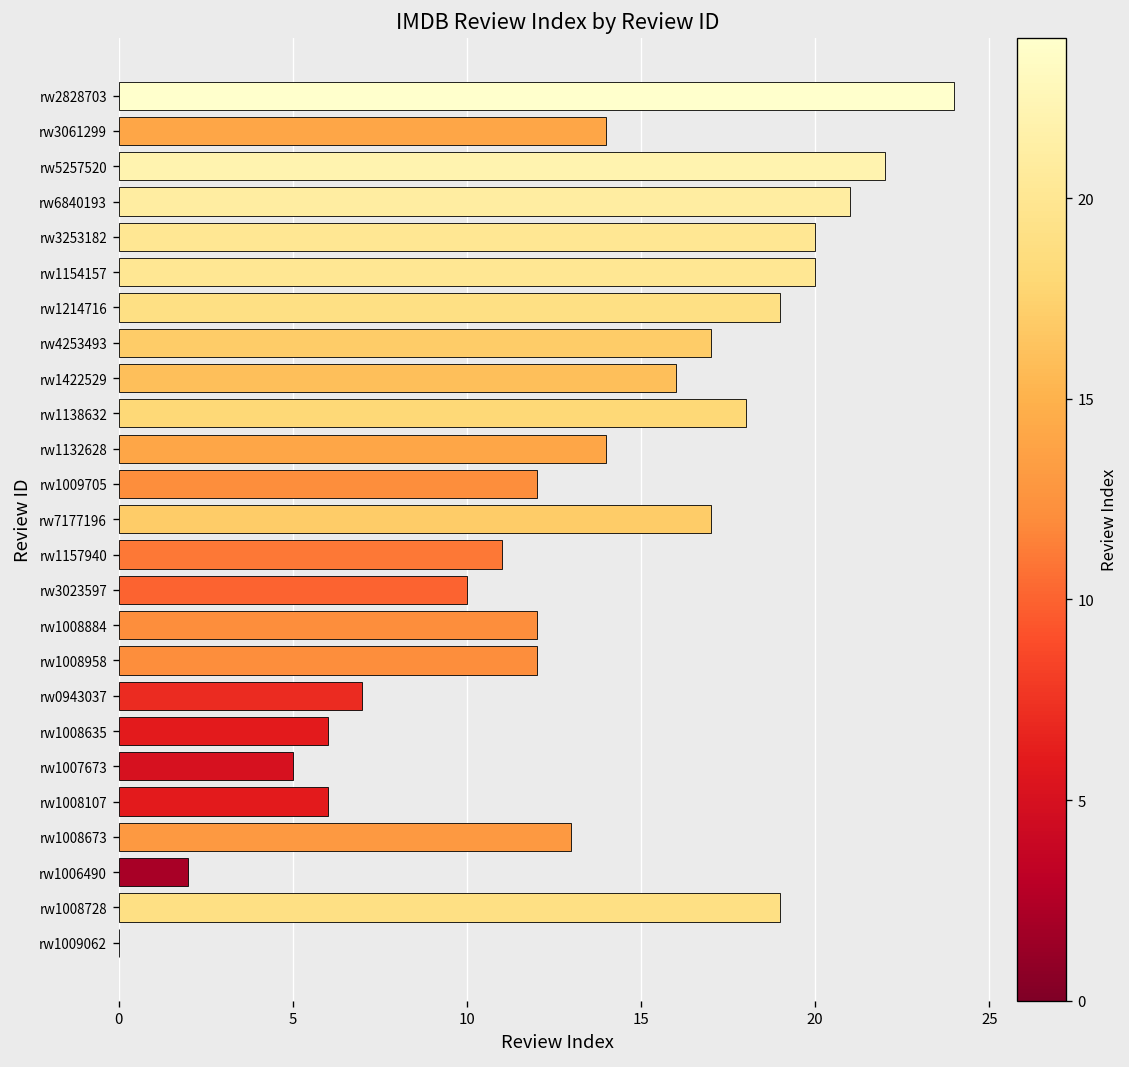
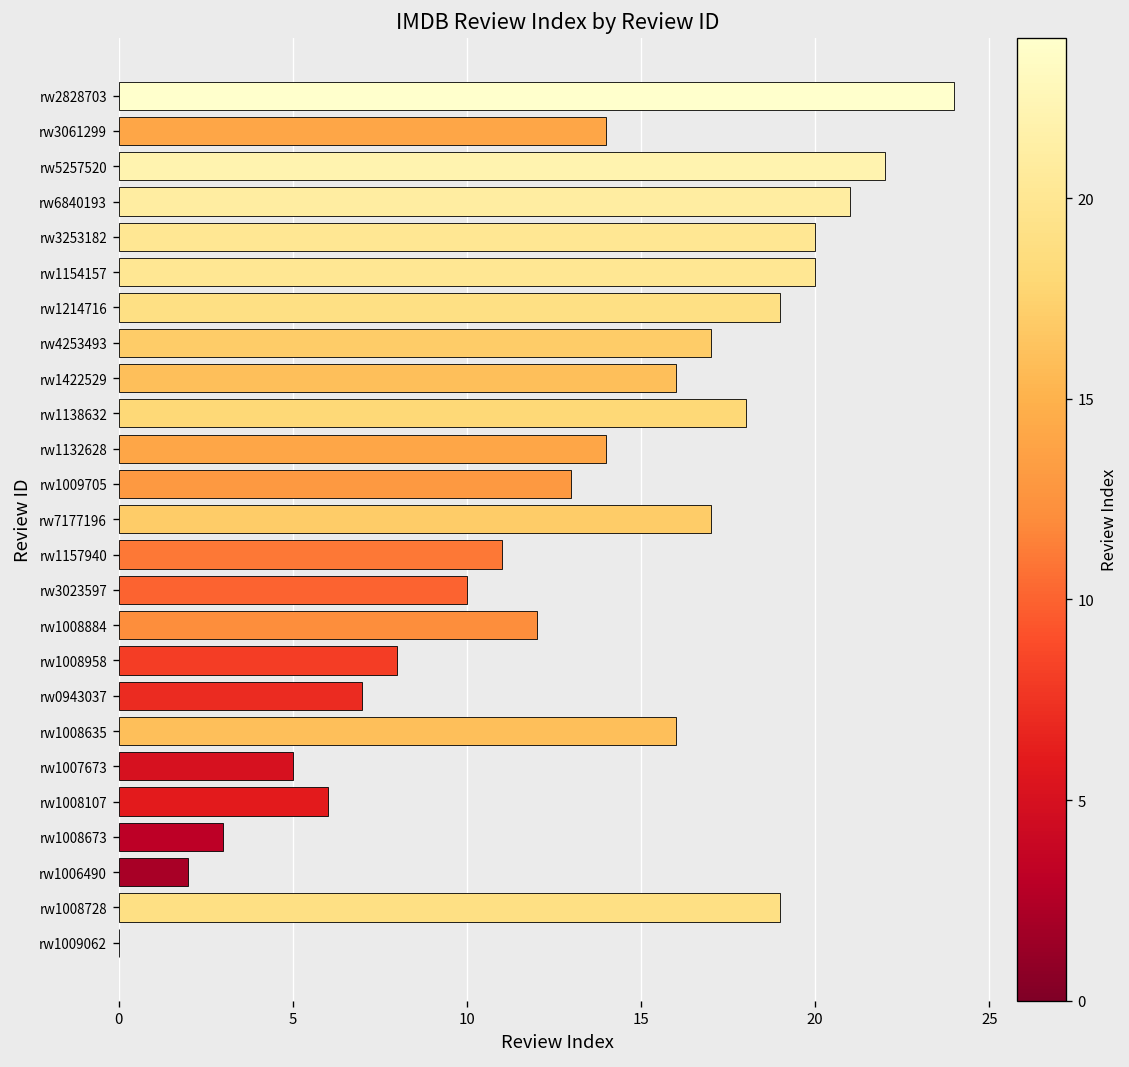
rw1009705: 12 -> 13
rw1008958: 12 -> 8
rw1008635: 6 -> 16
rw1008673: 13 -> 3
